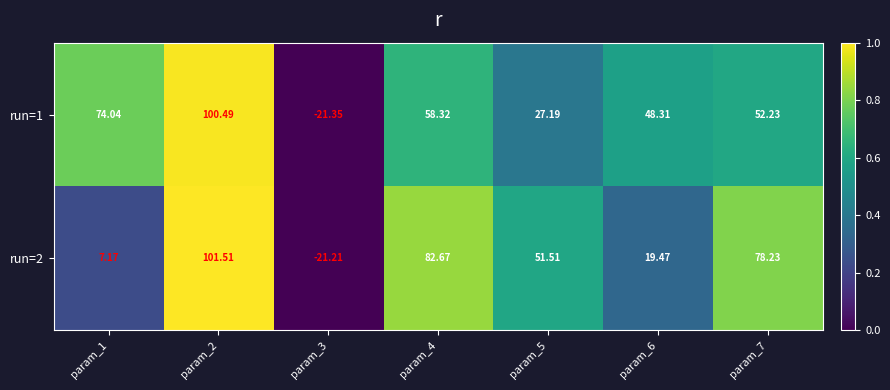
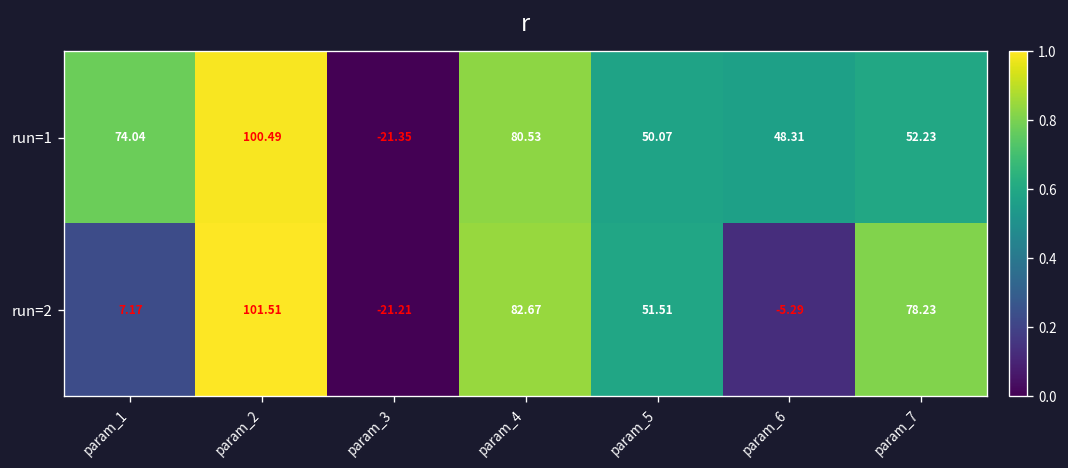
run=1, param_4: 58.32 -> 80.53
run=1, param_5: 27.19 -> 50.07
run=2, param_6: 19.47 -> -5.29
